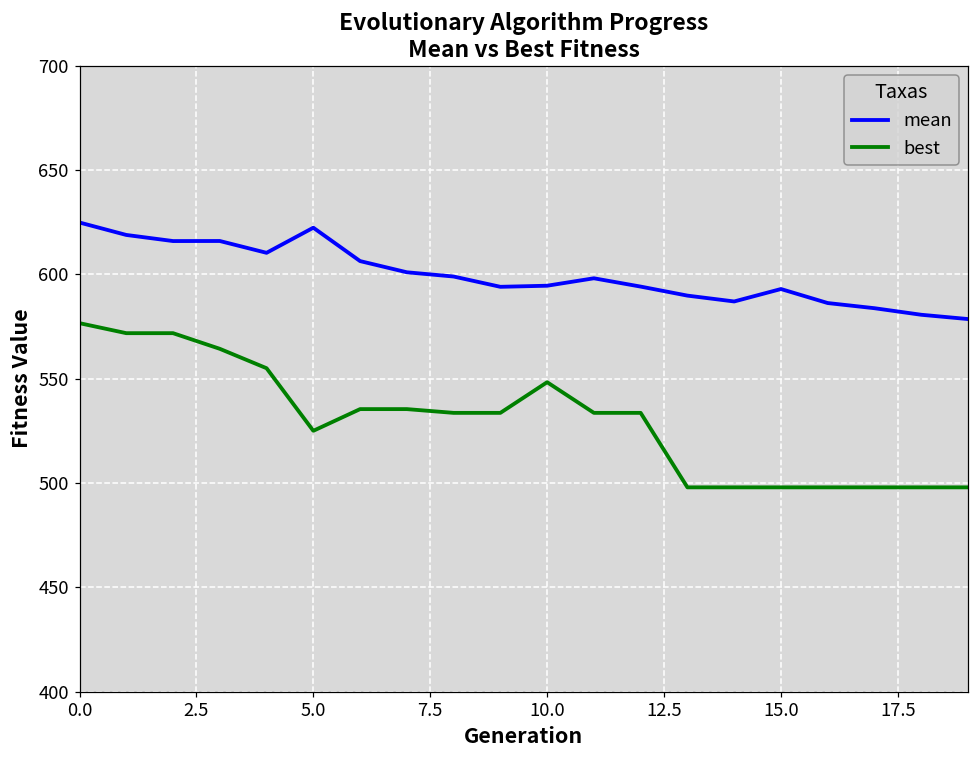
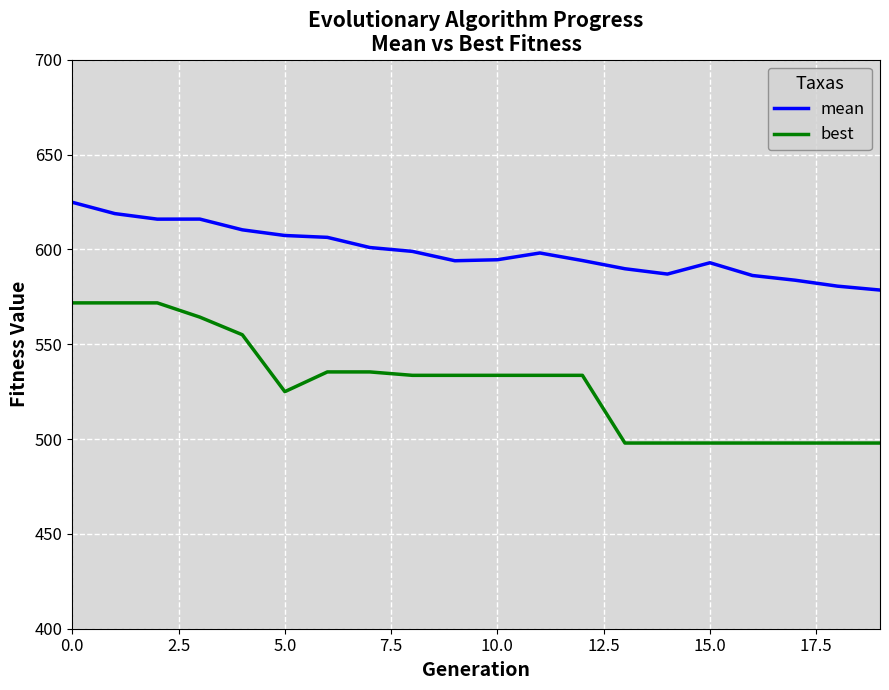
best, 0.0: 577 -> 572
mean, 5.0: 622 -> 607
best, 10.0: 548 -> 534
